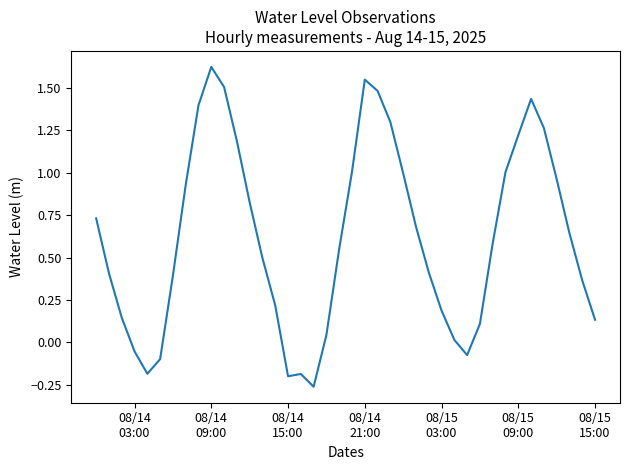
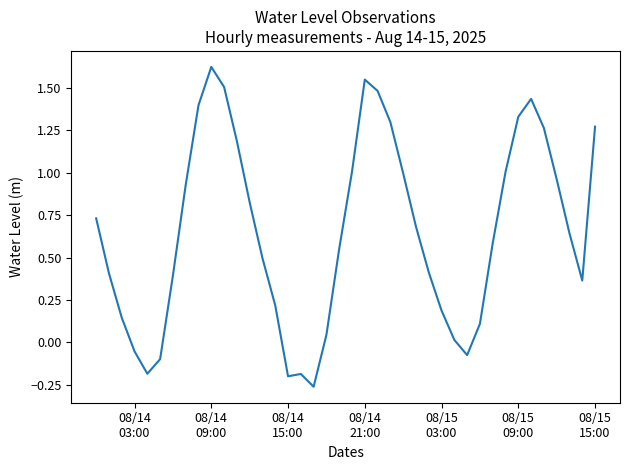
08/15 09:00: 1.22 -> 1.33
08/15 15:00: 0.13 -> 1.27
